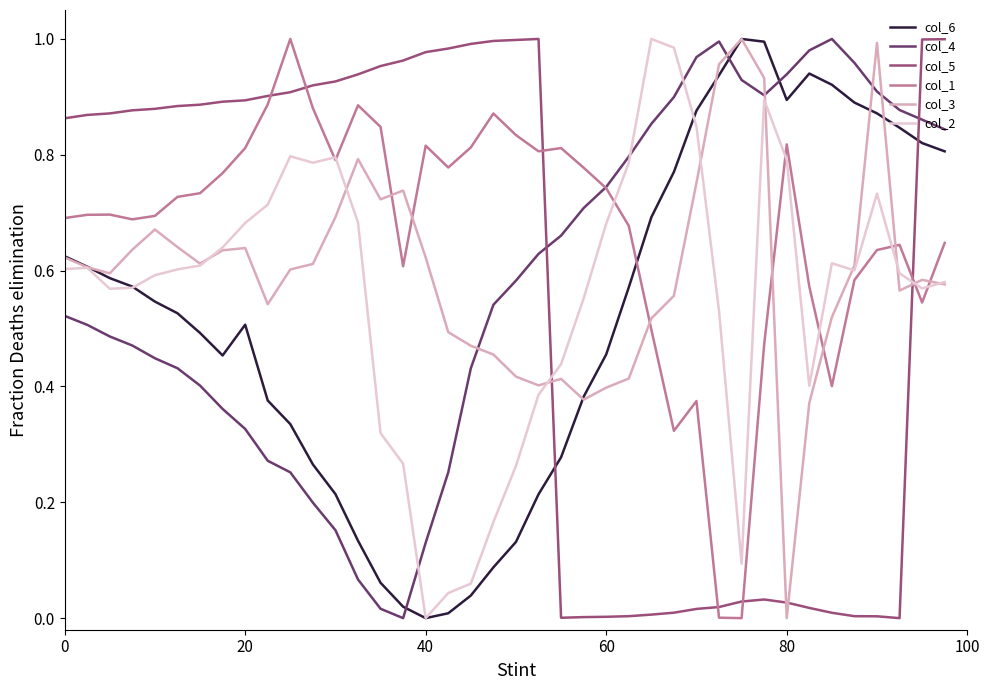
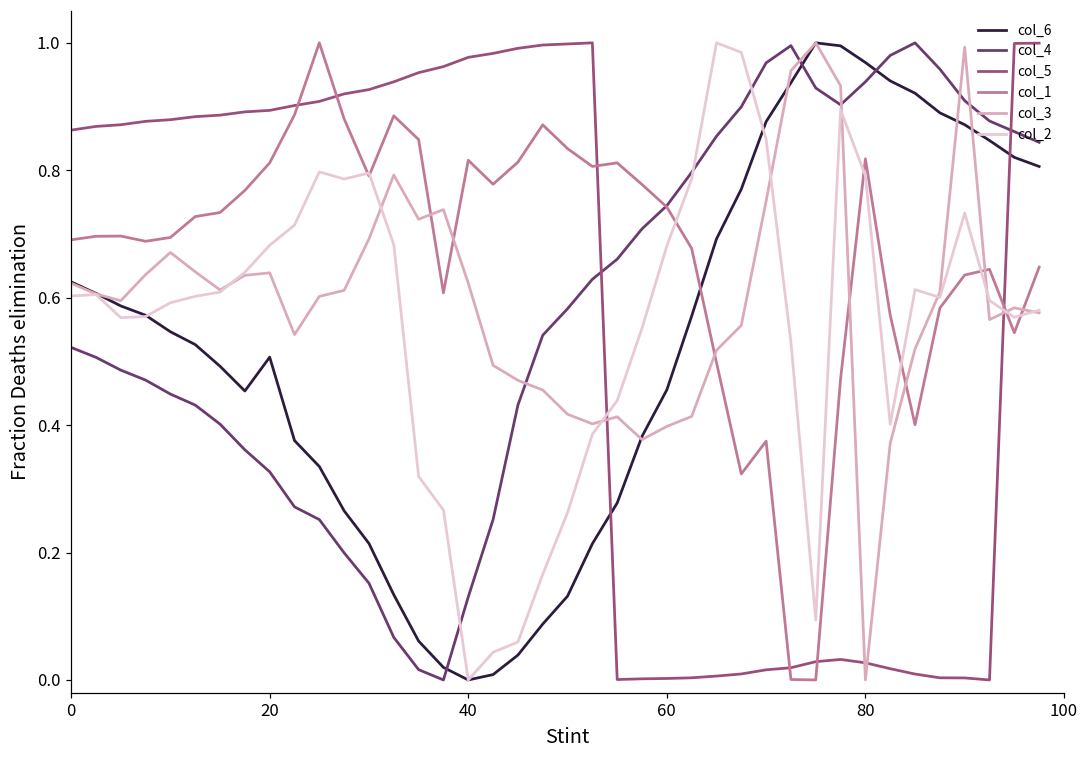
col_6, 80: 0.89 -> 0.97
